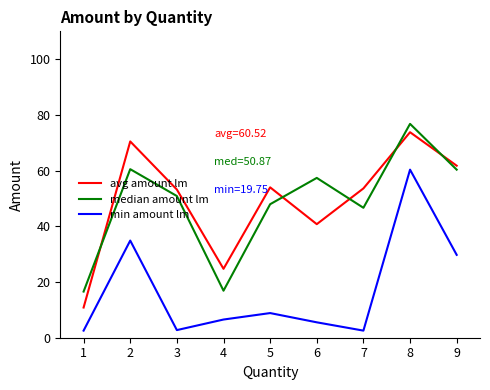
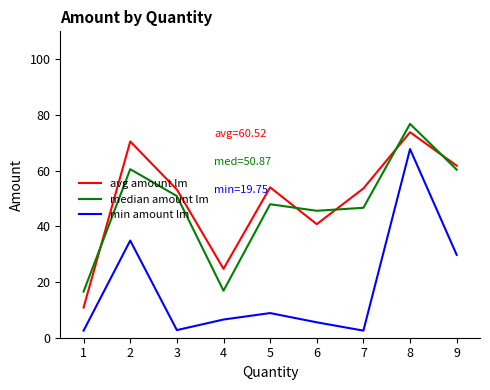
median amount lm, 6: 57 -> 46
min amount lm, 8: 60 -> 68
